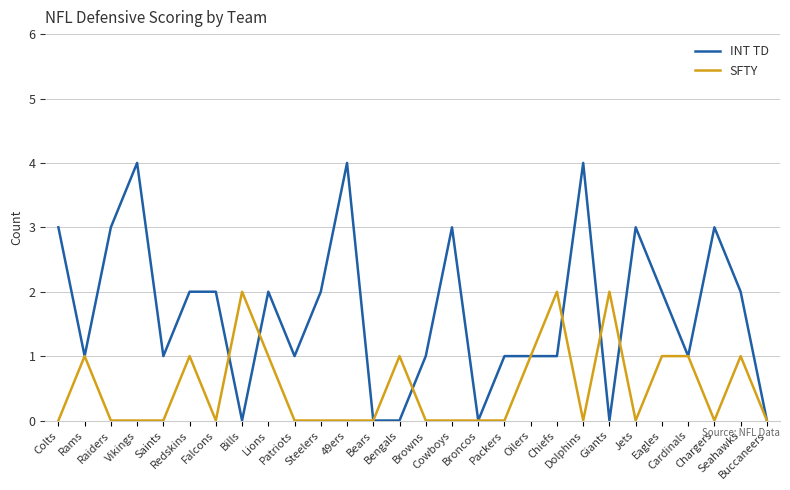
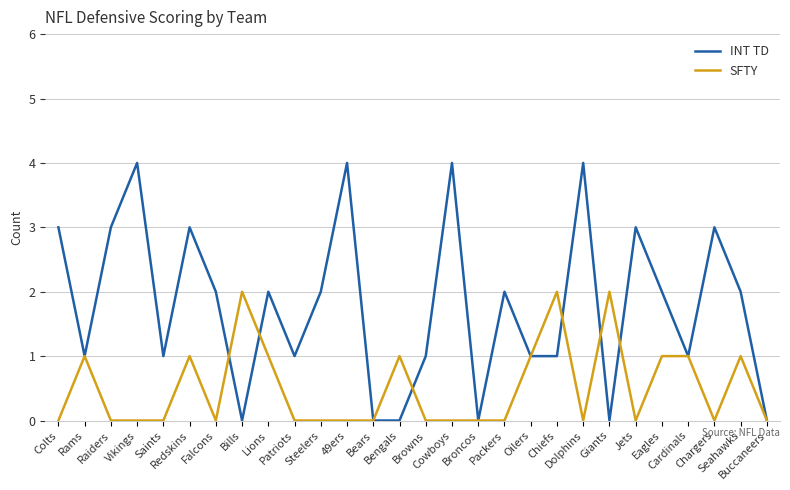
INT TD, Redskins: 2 -> 3
INT TD, Cowboys: 3 -> 4
INT TD, Packers: 1 -> 2
